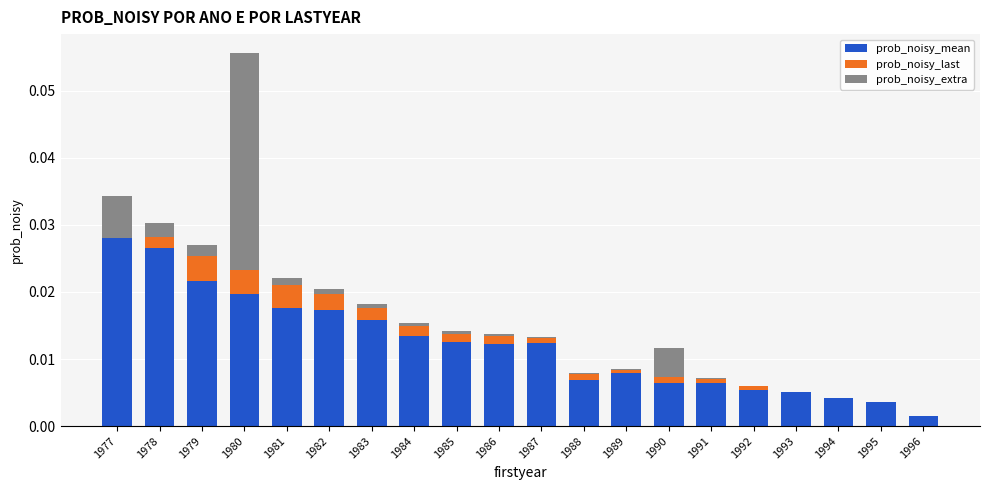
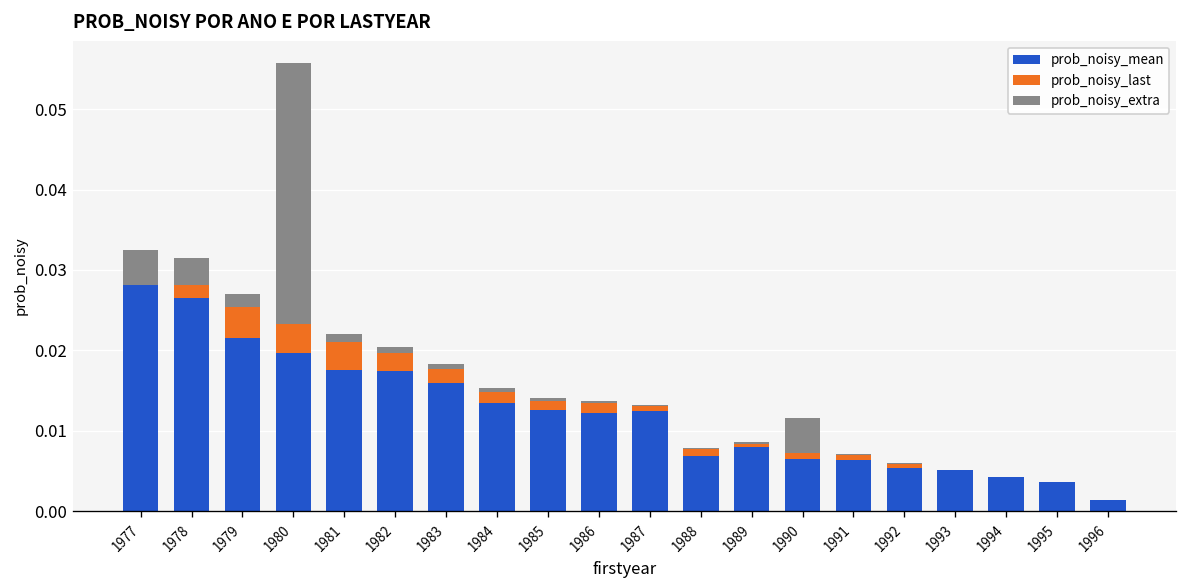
prob_noisy_extra, 1977: 0.006 -> 0.004
prob_noisy_extra, 1978: 0.002 -> 0.003
